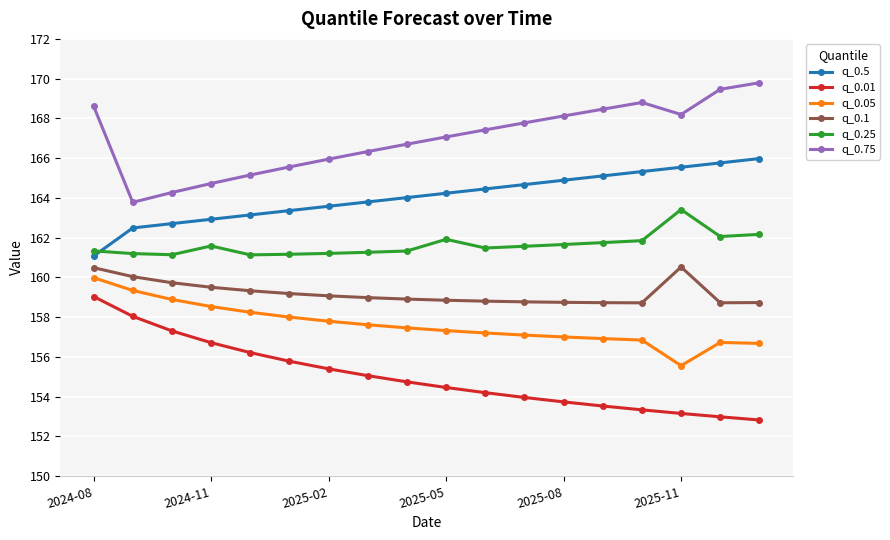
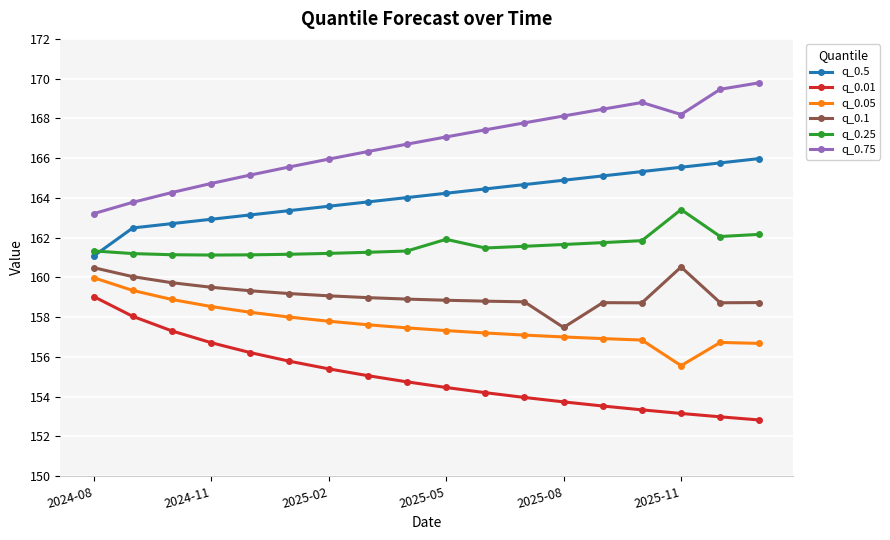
q_0.75, 2024-08: 168.6 -> 163.2
q_0.25, 2024-11: 161.6 -> 161.1
q_0.1, 2025-08: 158.7 -> 157.5
